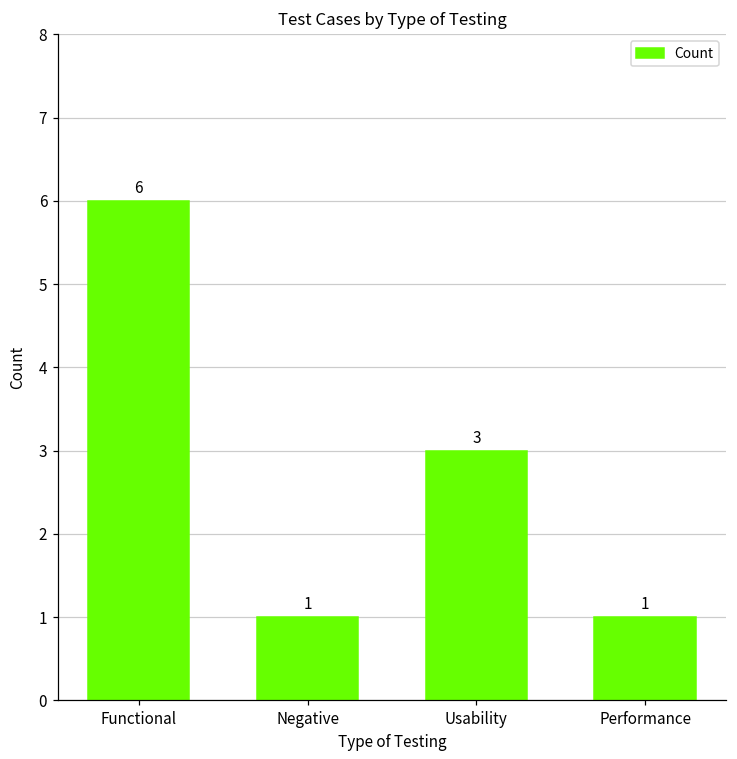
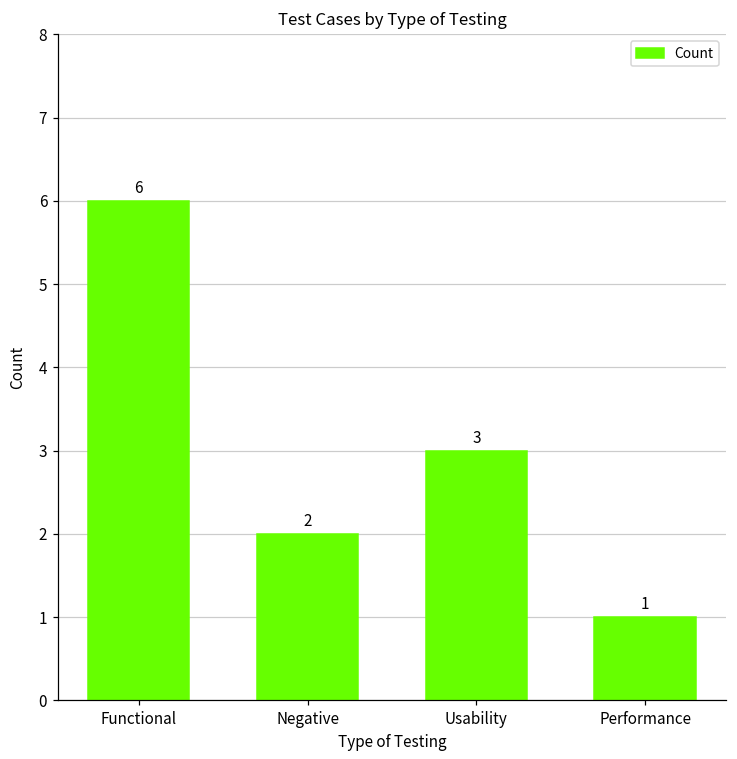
Negative: 1 -> 2
